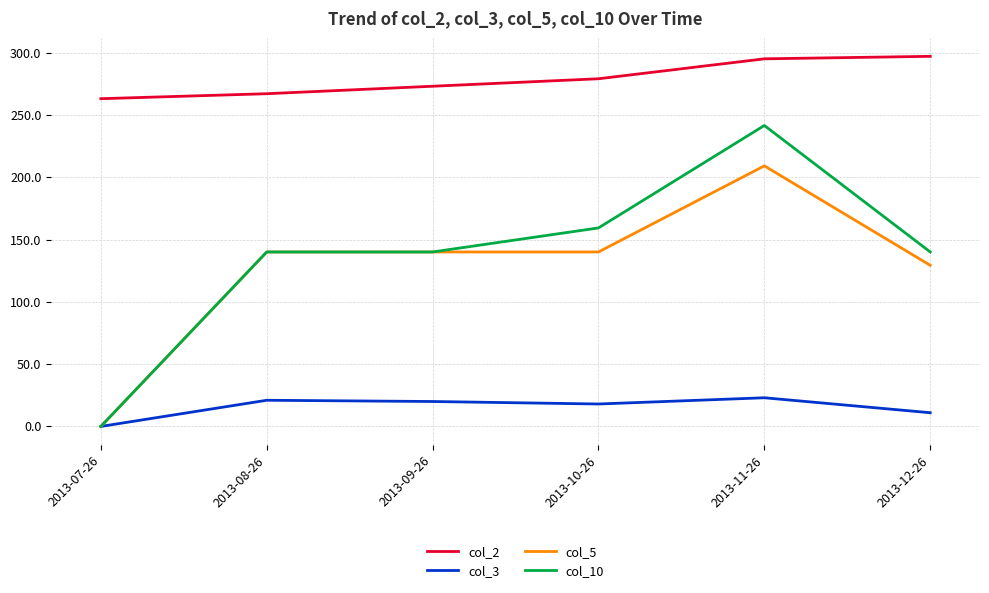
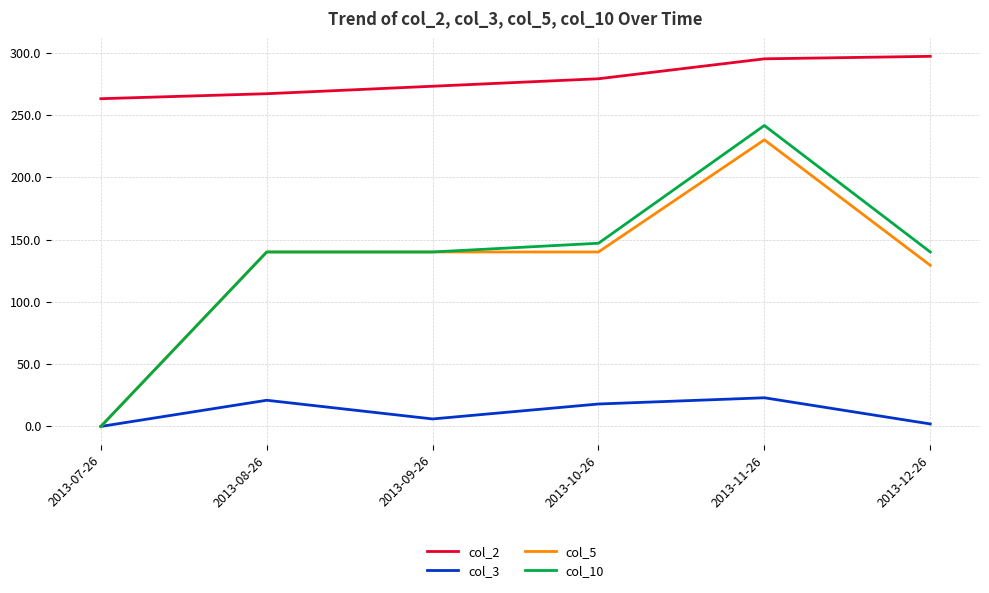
col_3, 2013-09-26: 20 -> 6
col_10, 2013-10-26: 159 -> 147
col_5, 2013-11-26: 209 -> 230
col_3, 2013-12-26: 11 -> 2
